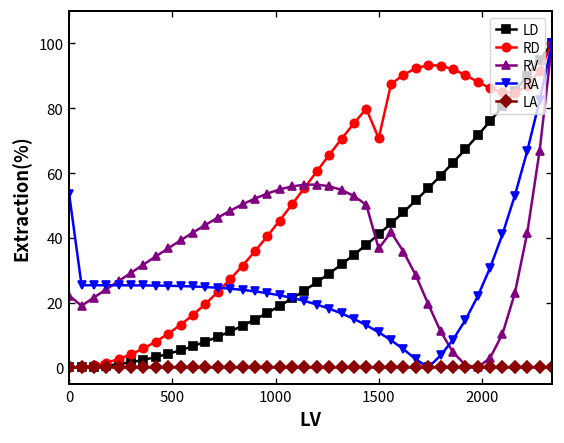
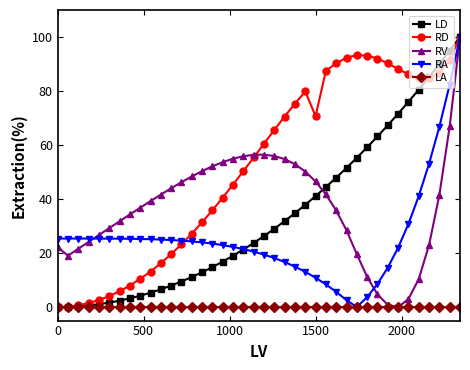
RA, 0: 53 -> 25
RV, 1500: 37 -> 47
